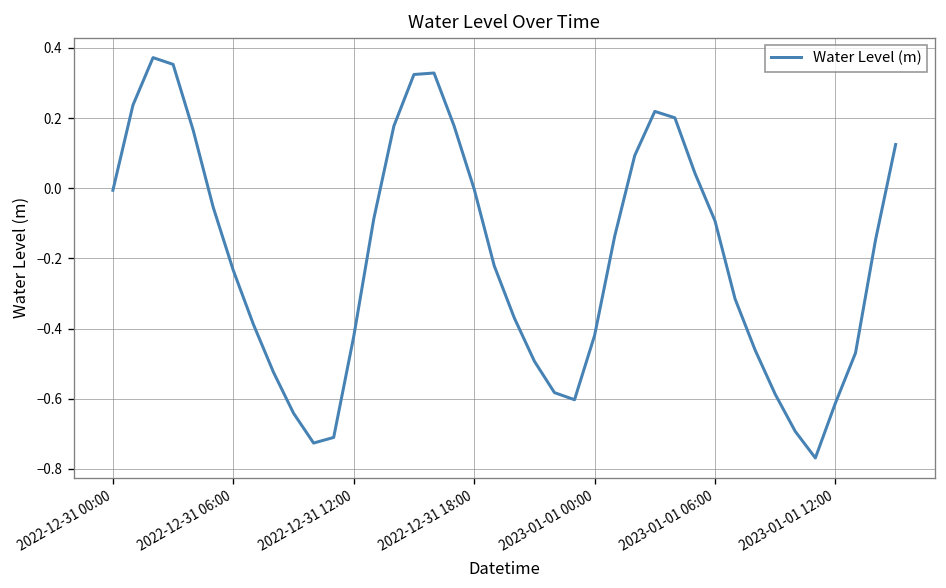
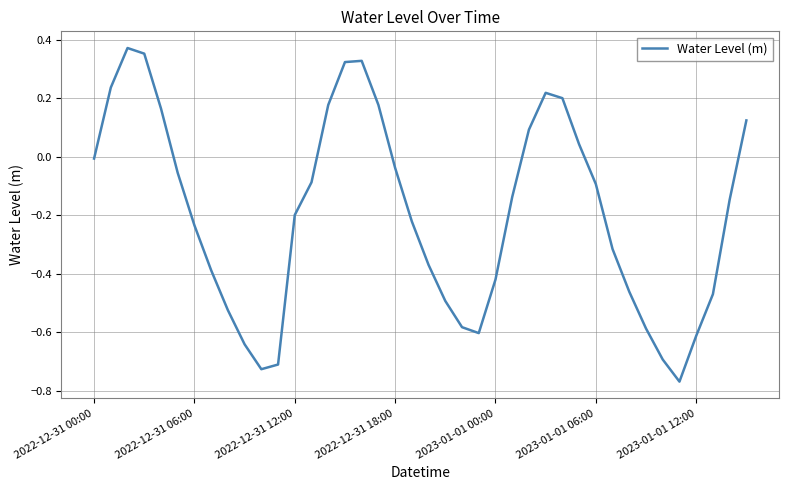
2022-12-31 12:00: -0.42 -> -0.20
2022-12-31 18:00: 0.00 -> -0.04
